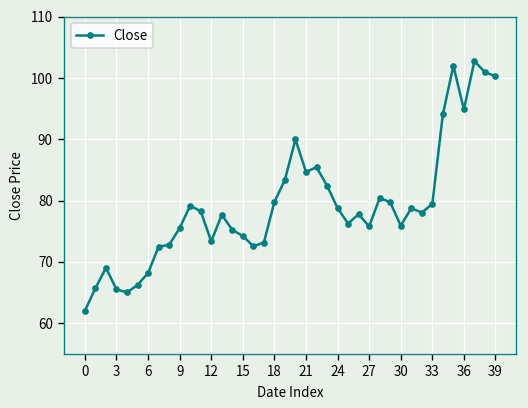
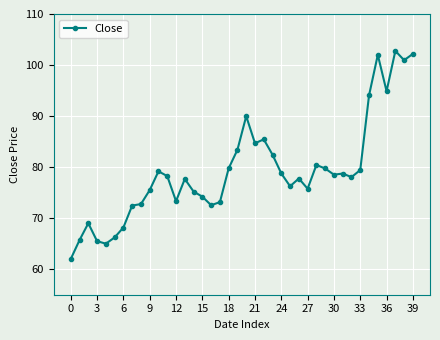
30: 76 -> 79
39: 100 -> 102
